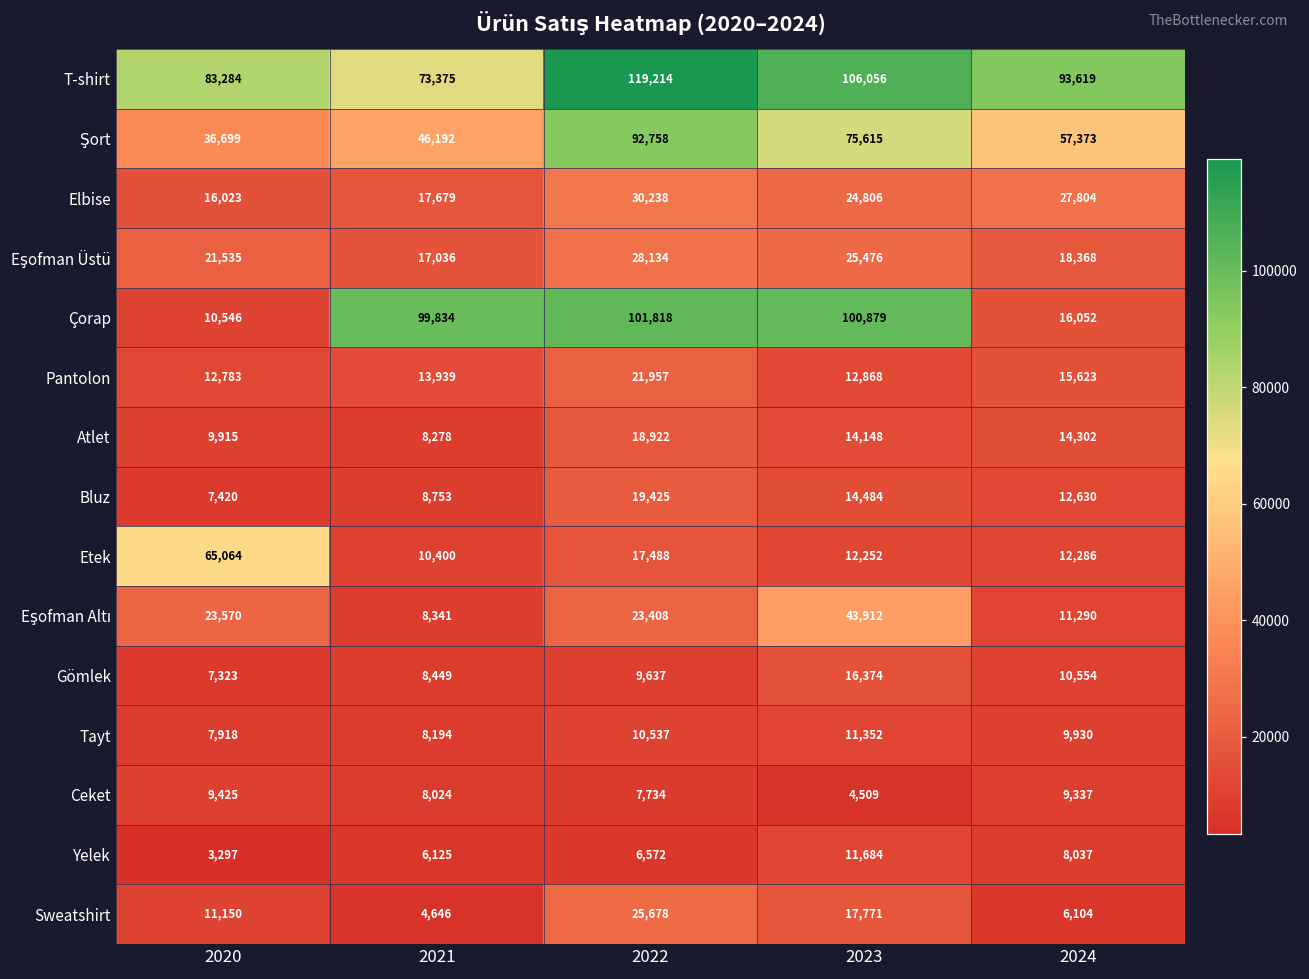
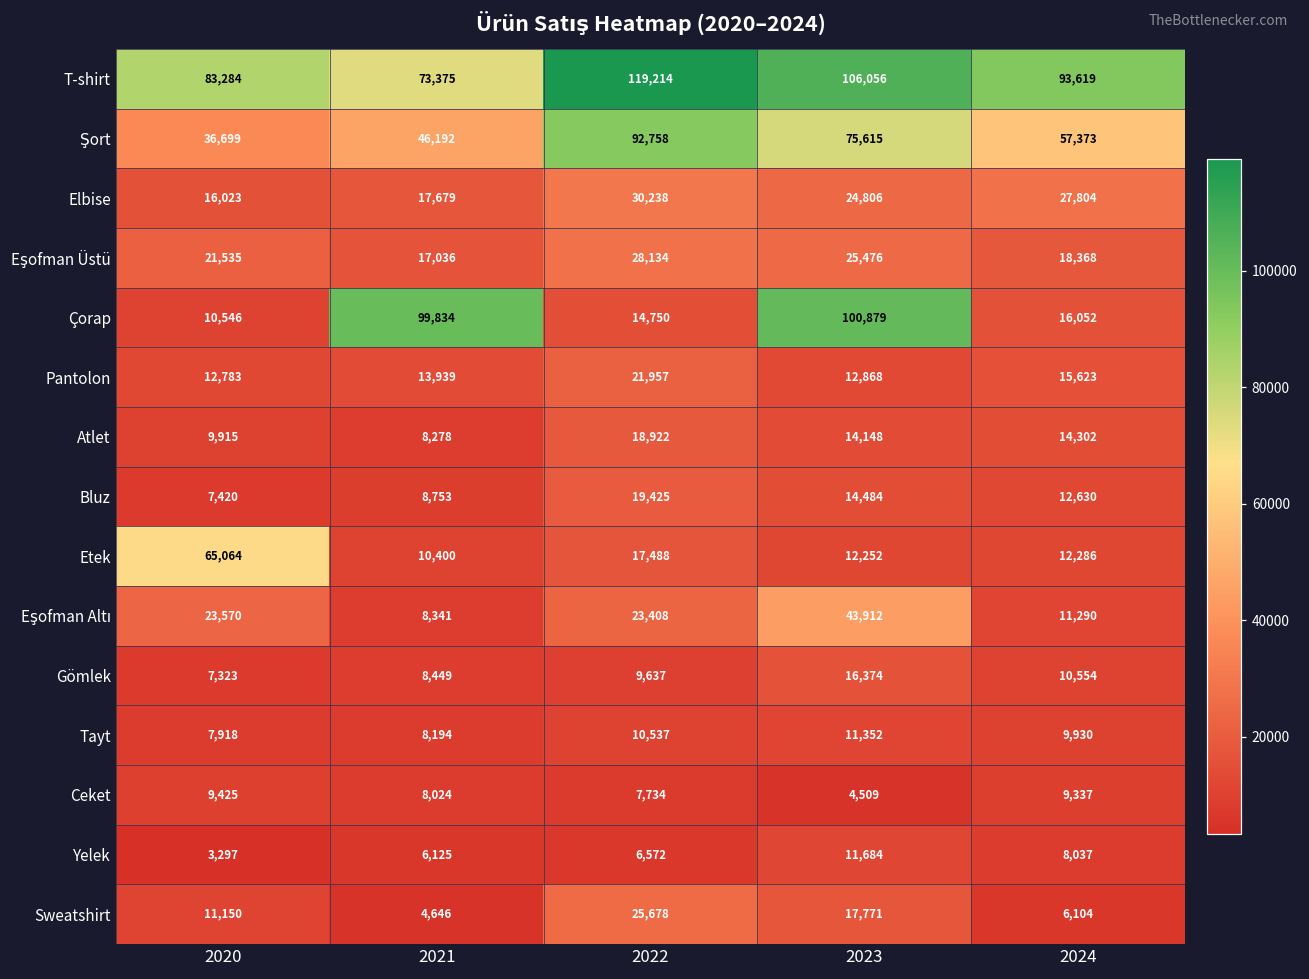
Çorap, 2022: 101,818 -> 14,750
